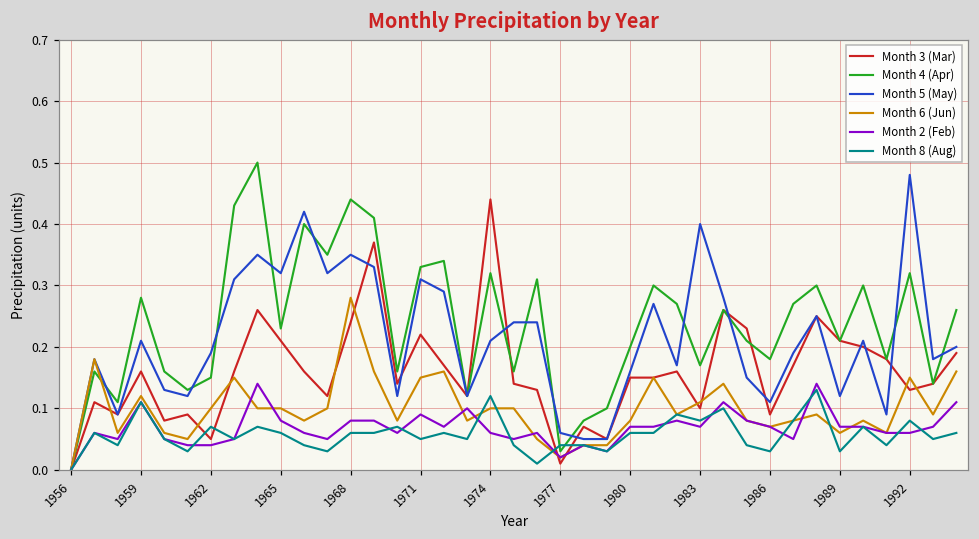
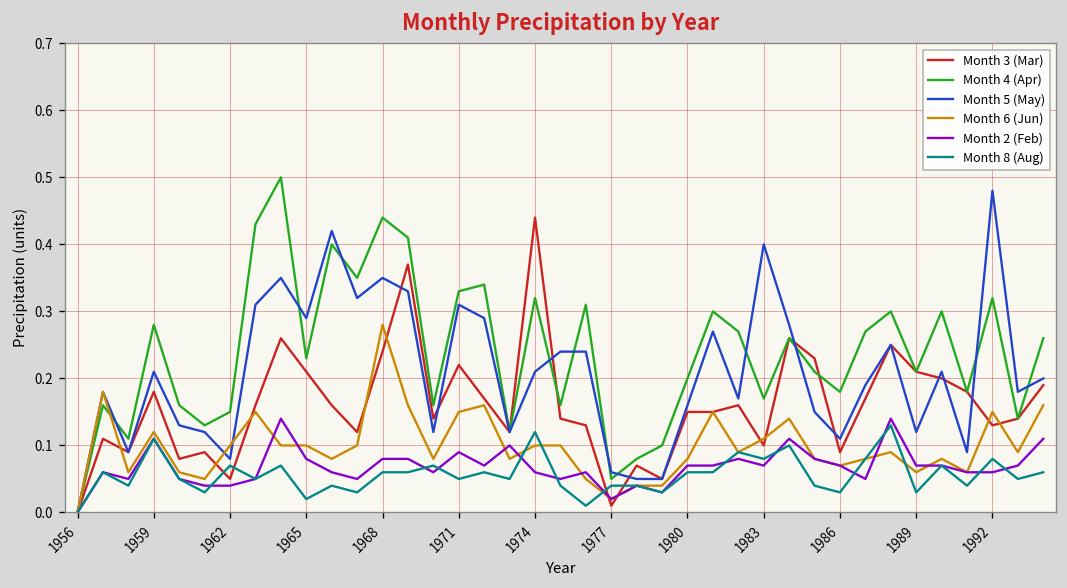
Month 3 (Mar), 1959: 0.16 -> 0.18
Month 5 (May), 1962: 0.19 -> 0.08
Month 5 (May), 1965: 0.32 -> 0.29
Month 8 (Aug), 1965: 0.06 -> 0.02
Month 4 (Apr), 1977: 0.03 -> 0.05
